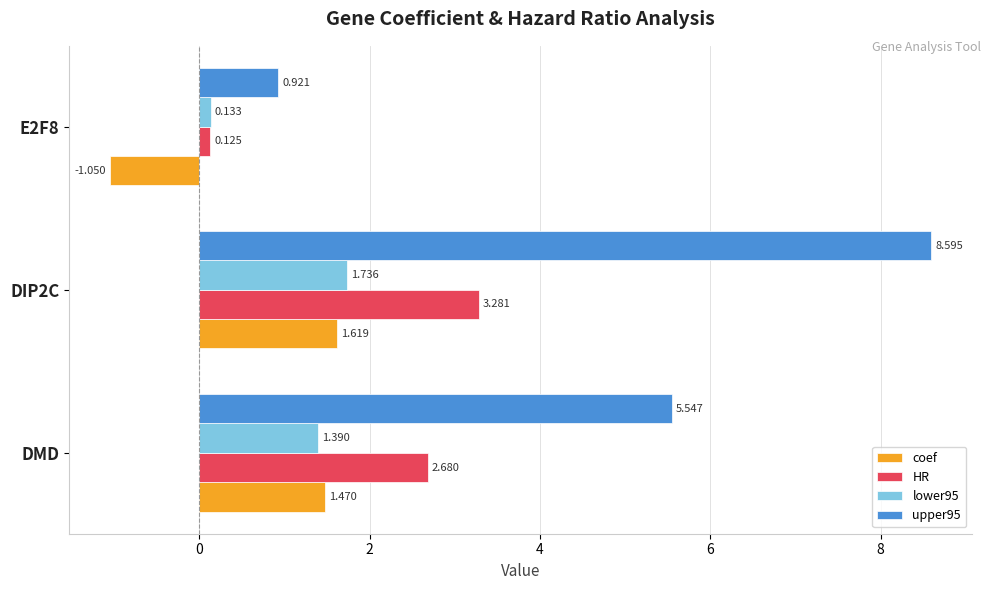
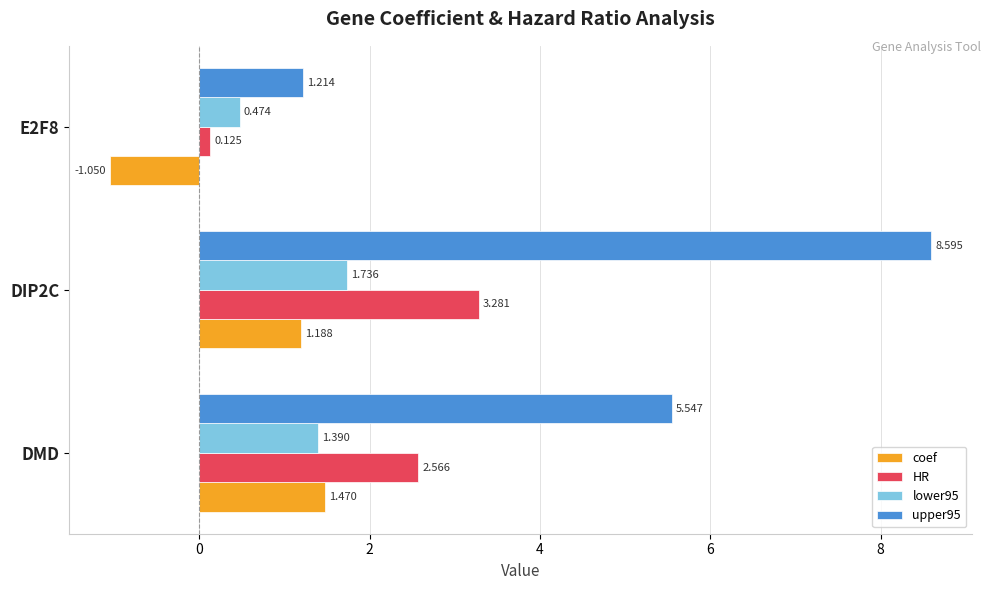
upper95, E2F8: 0.921 -> 1.214
lower95, E2F8: 0.133 -> 0.474
coef, DIP2C: 1.619 -> 1.188
HR, DMD: 2.680 -> 2.566
